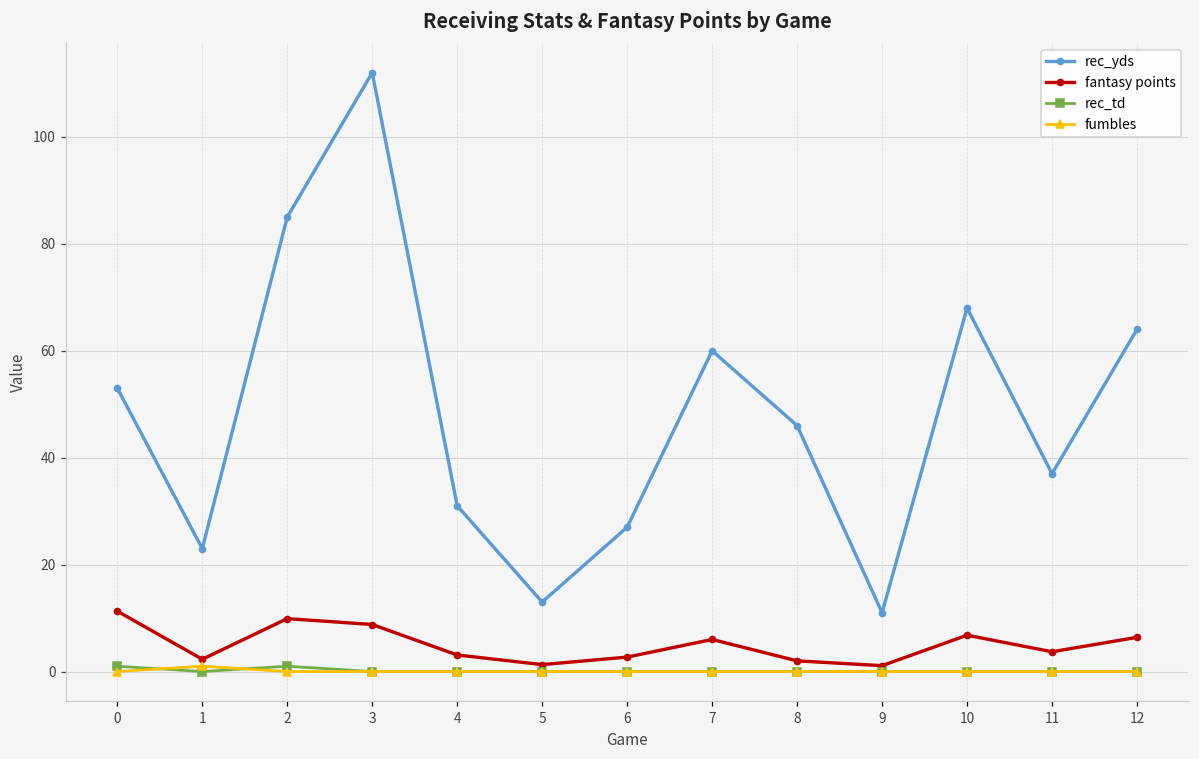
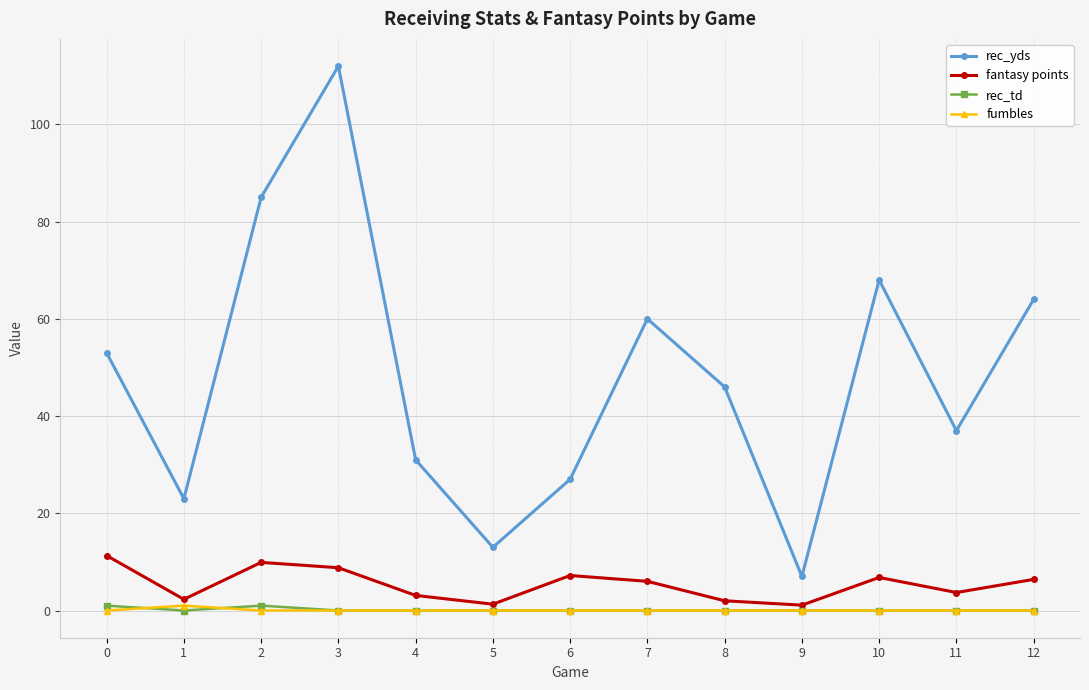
fantasy points, 6: 3 -> 7
rec_yds, 9: 11 -> 7
